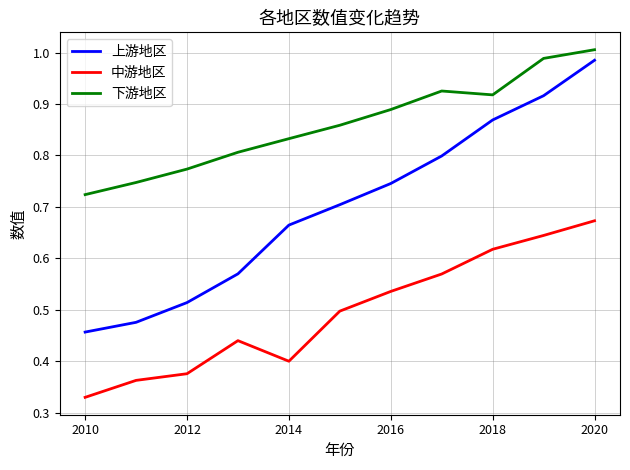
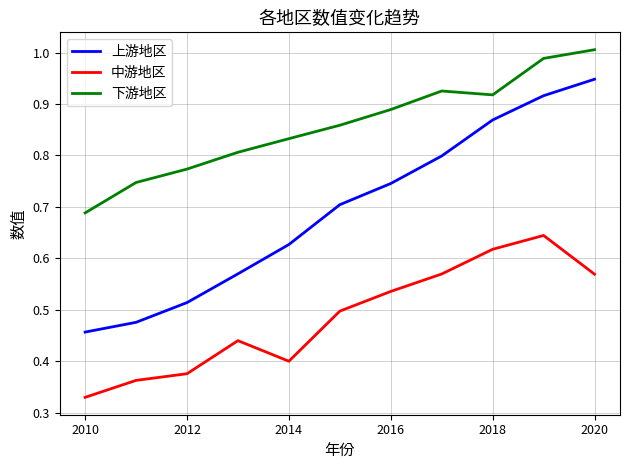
下游地区, 2010: 0.72 -> 0.69
上游地区, 2014: 0.66 -> 0.63
上游地区, 2020: 0.98 -> 0.95
中游地区, 2020: 0.67 -> 0.57
